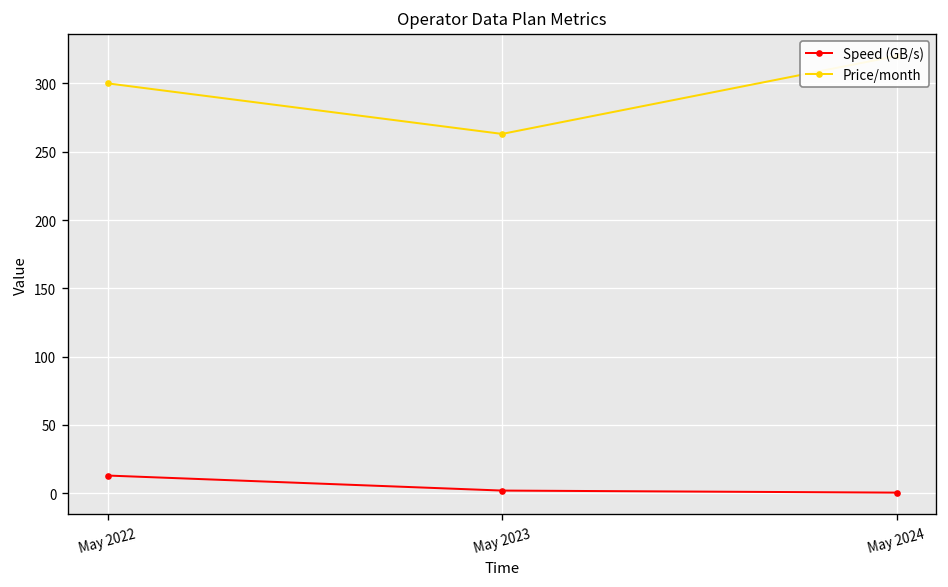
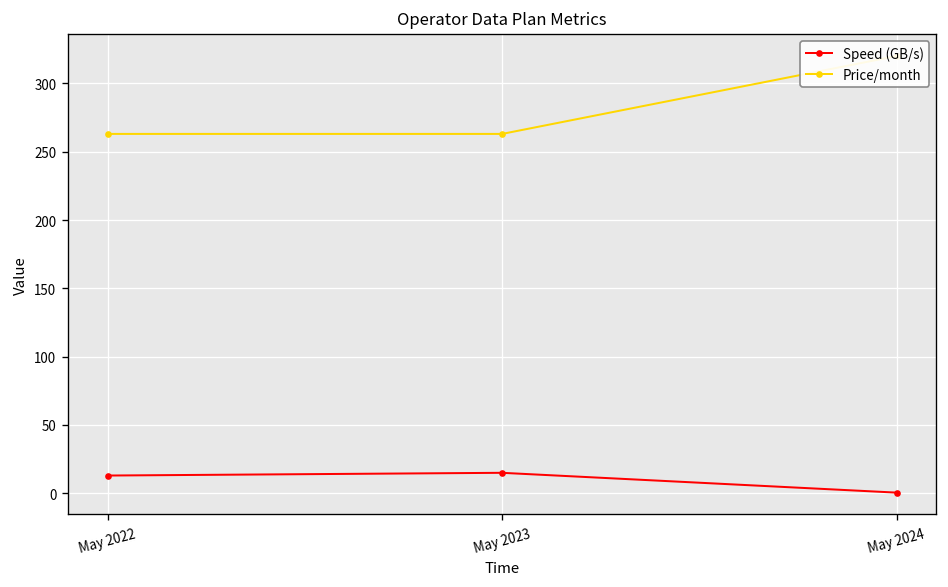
Price/month, May 2022: 300 -> 263
Speed (GB/s), May 2023: 2 -> 15
